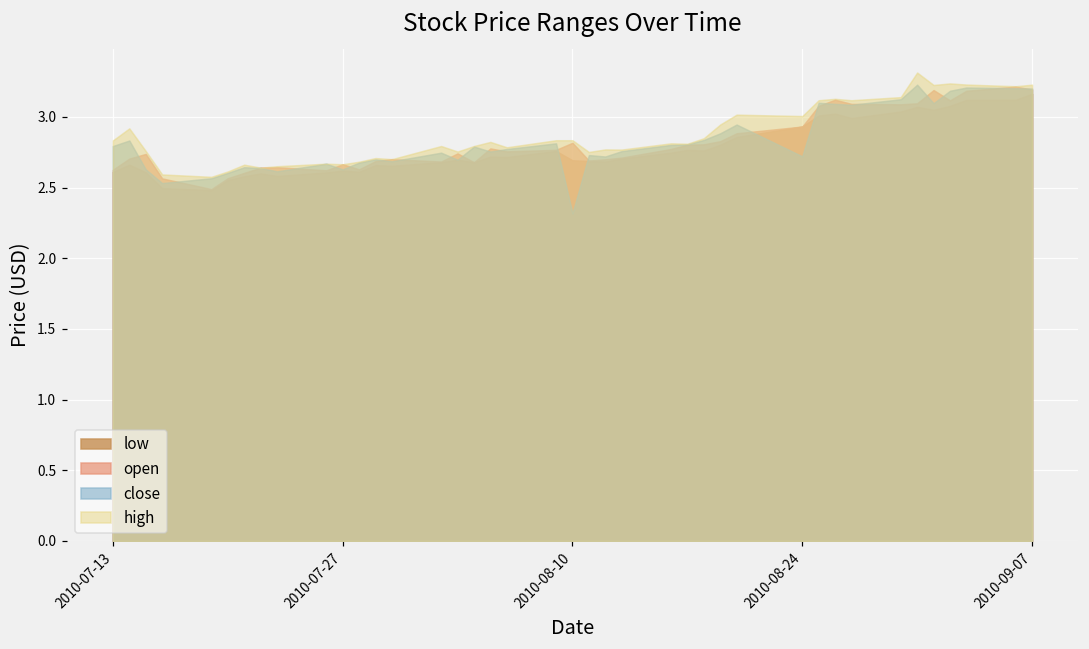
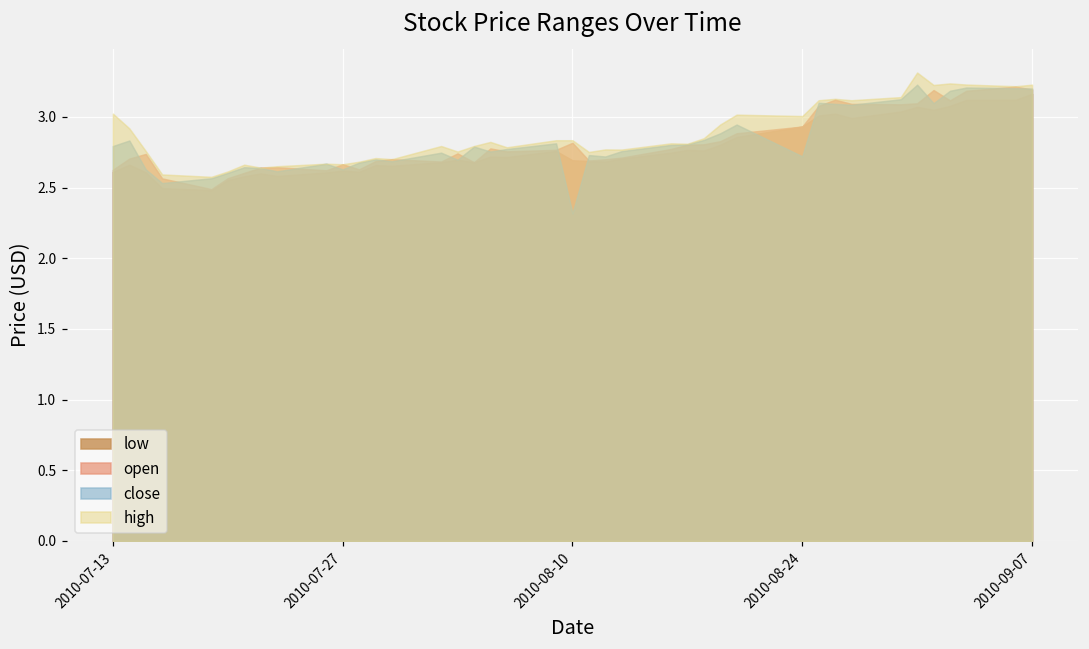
high, 2010-07-13: 2.83 -> 3.02
